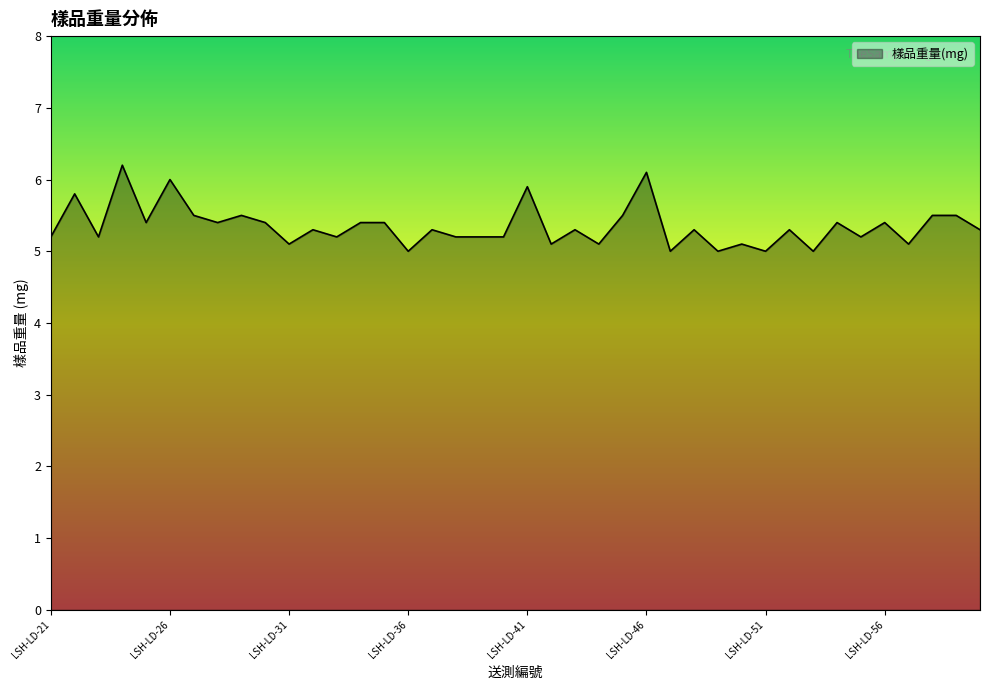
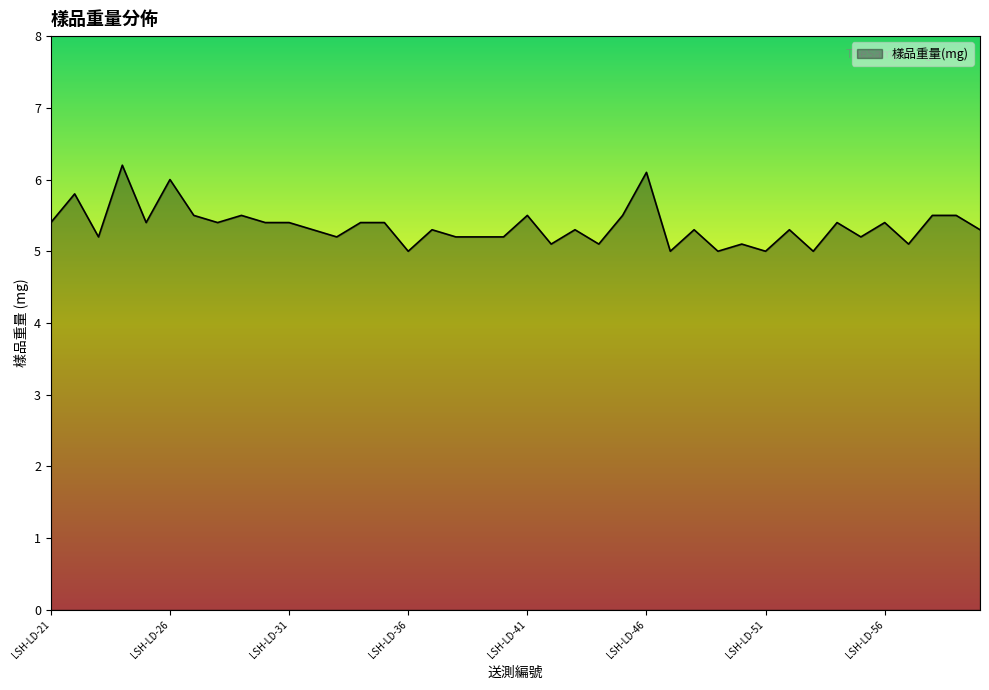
LSH-LD-21: 5.2 -> 5.4
LSH-LD-31: 5.1 -> 5.4
LSH-LD-41: 5.9 -> 5.5
